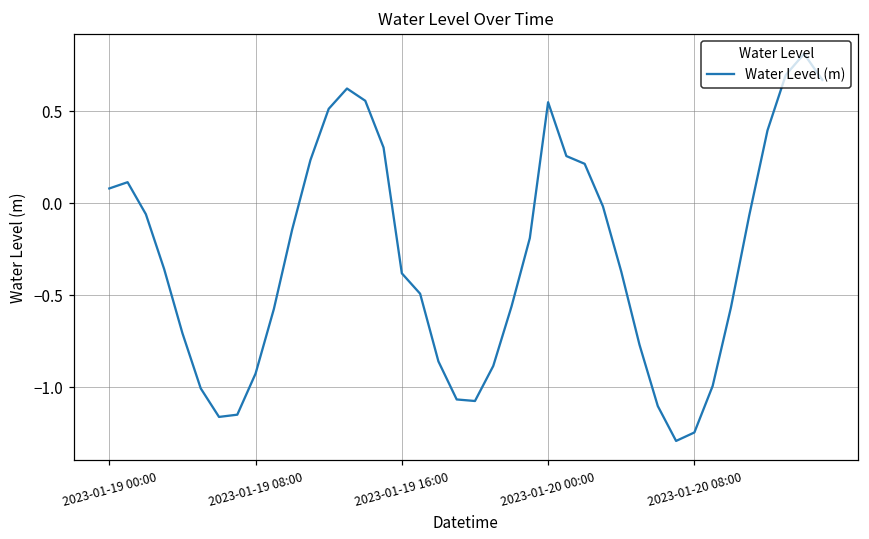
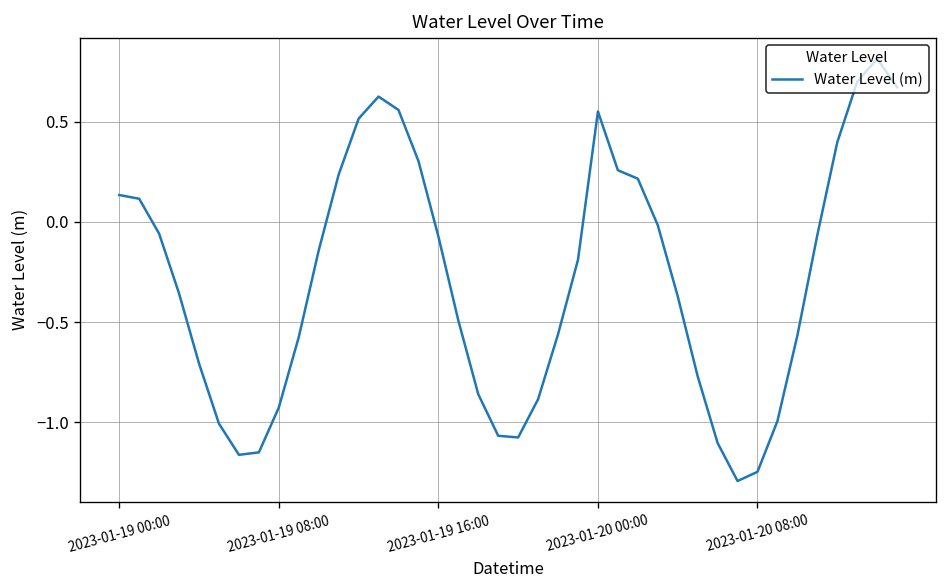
2023-01-19 00:00: 0.08 -> 0.13
2023-01-19 16:00: -0.38 -> -0.07
